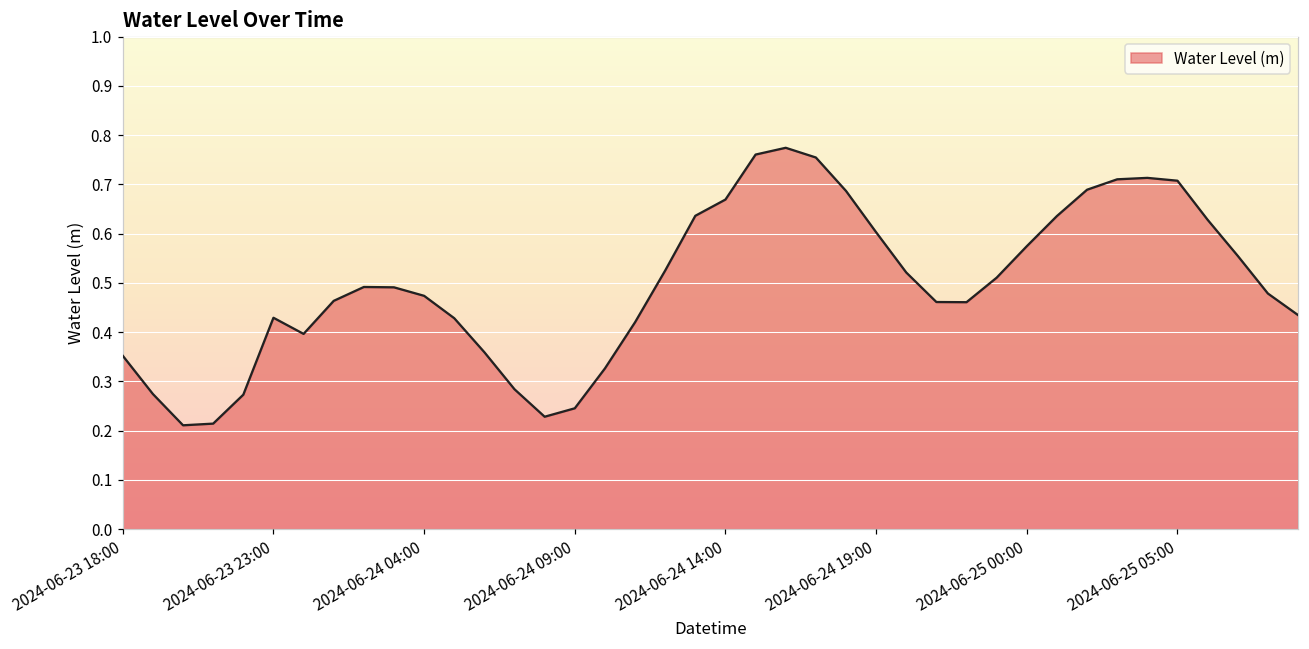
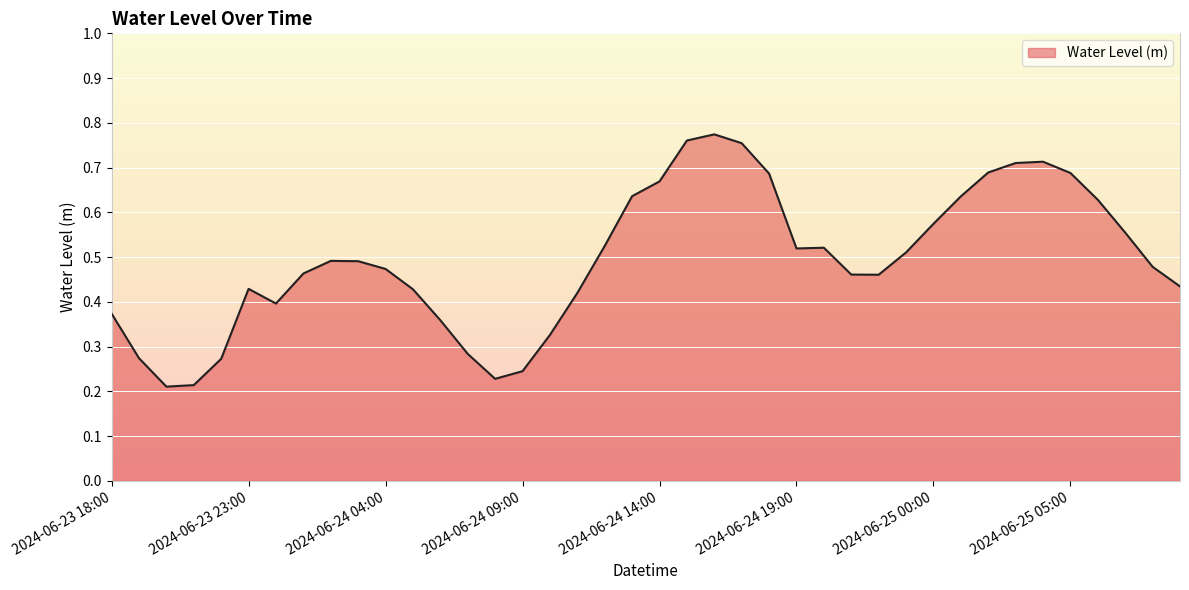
2024-06-23 18:00: 0.35 -> 0.37
2024-06-24 19:00: 0.60 -> 0.52
2024-06-25 05:00: 0.71 -> 0.69
